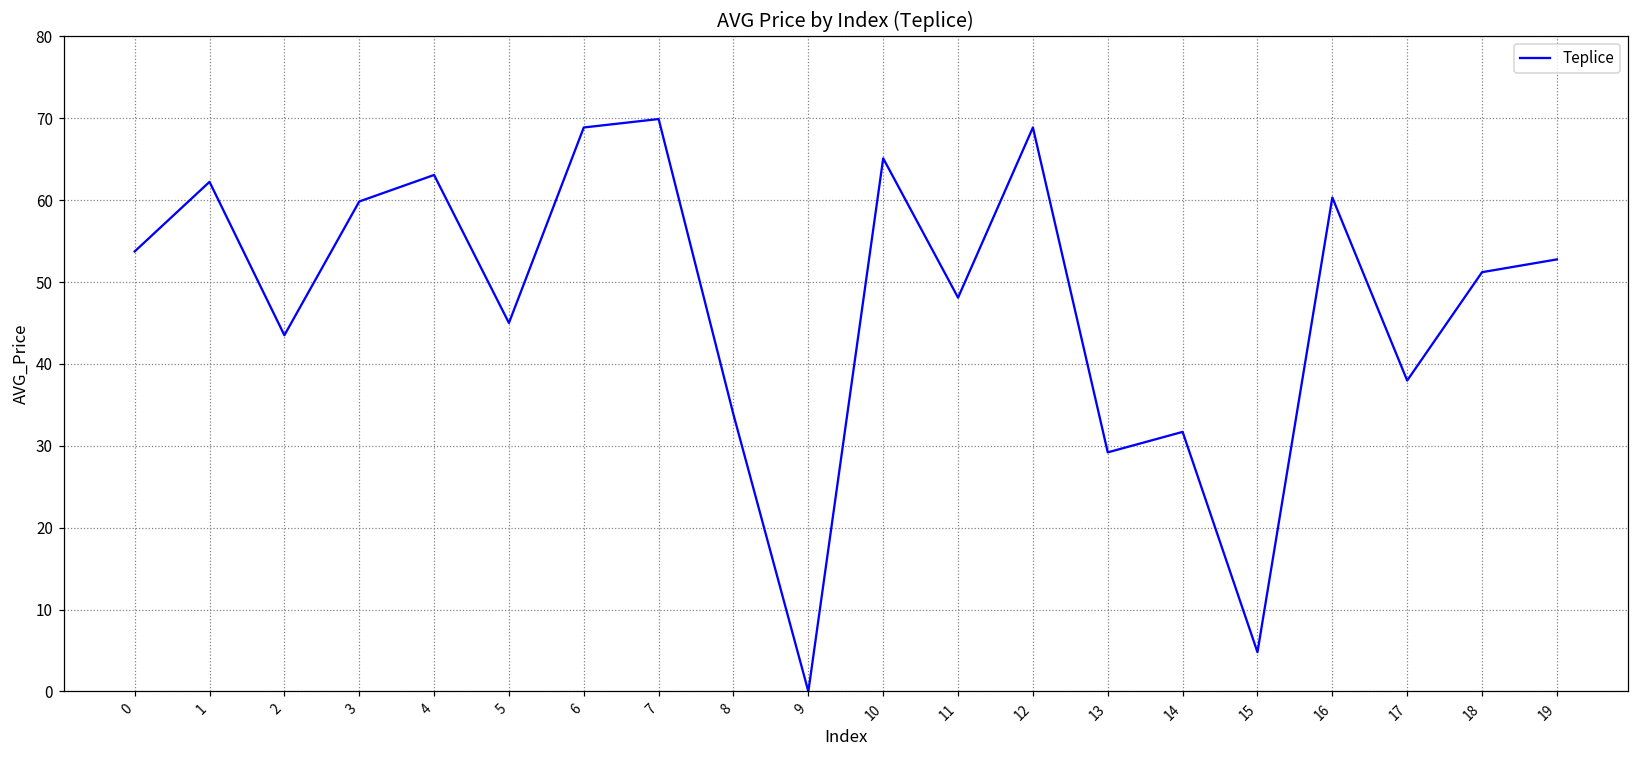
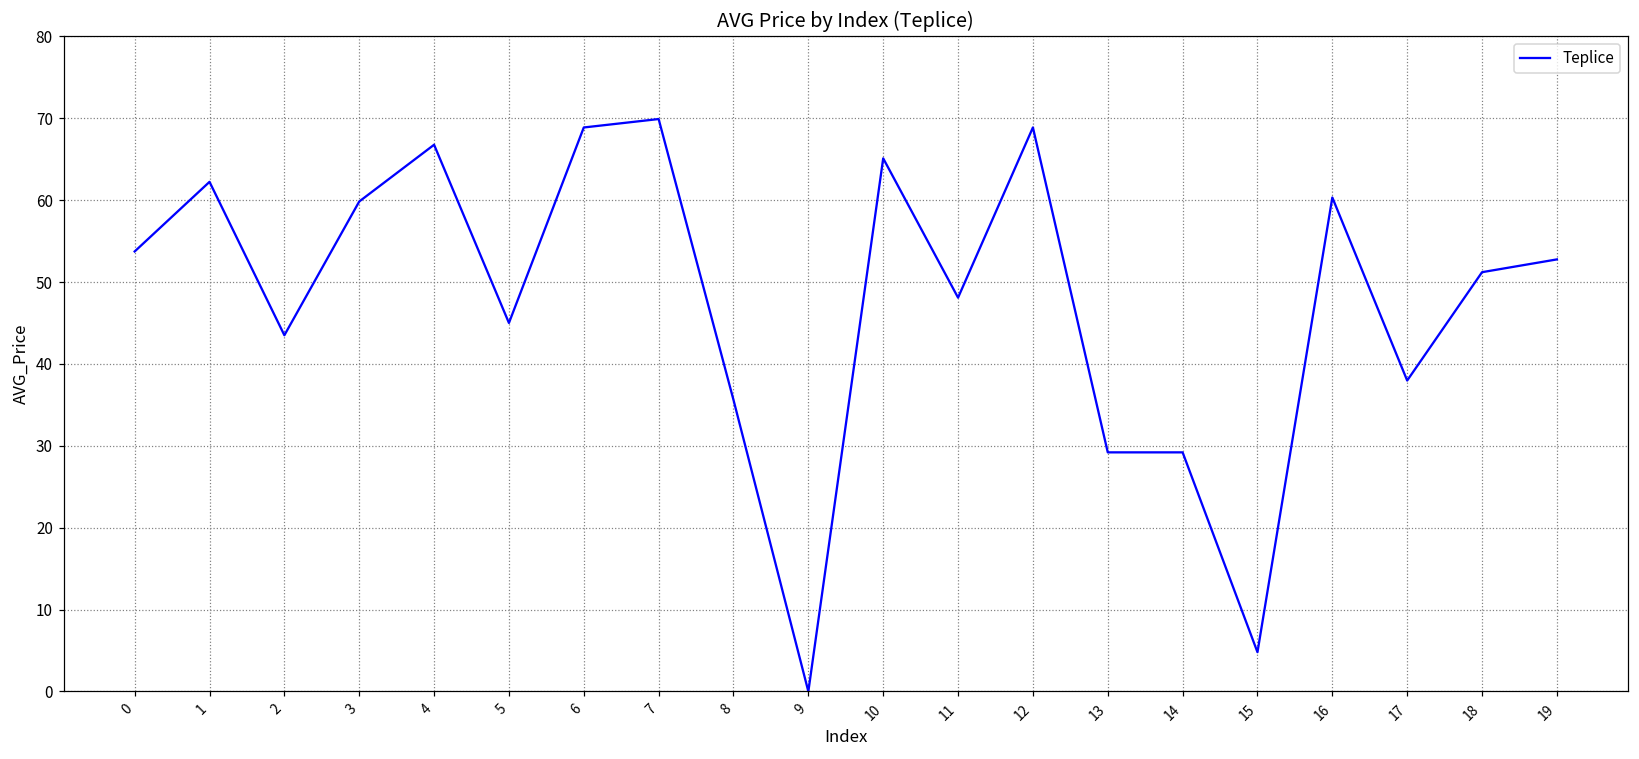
4: 63 -> 67
8: 34 -> 36
14: 32 -> 29
